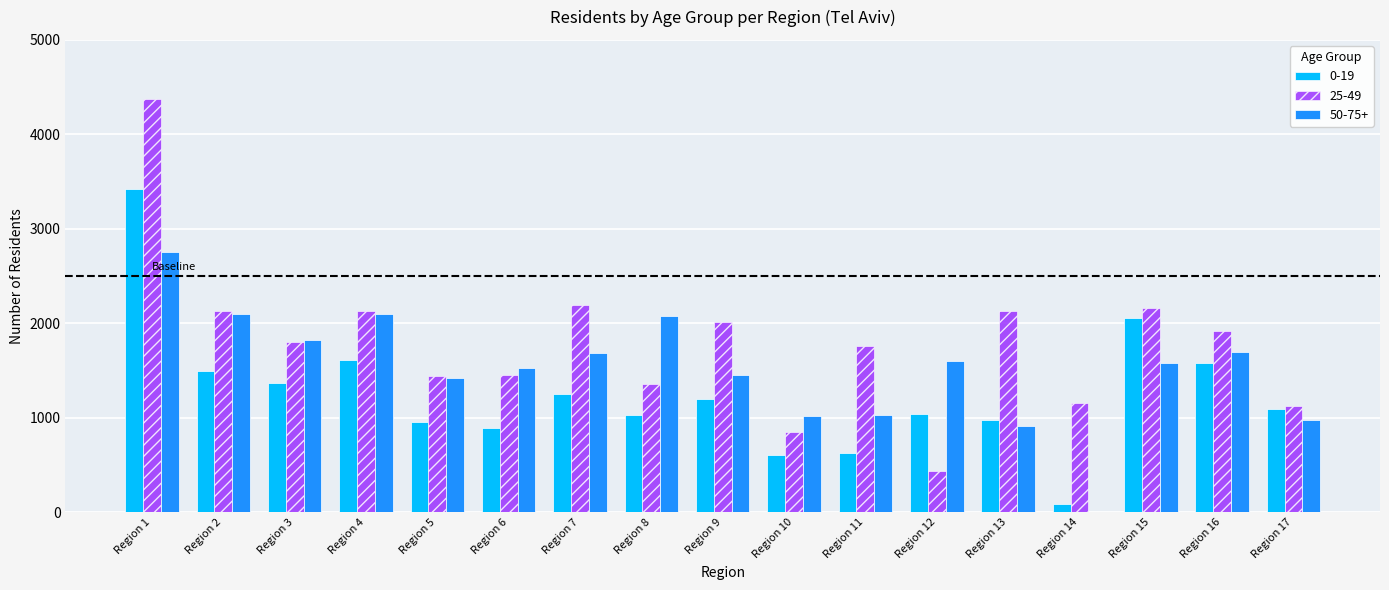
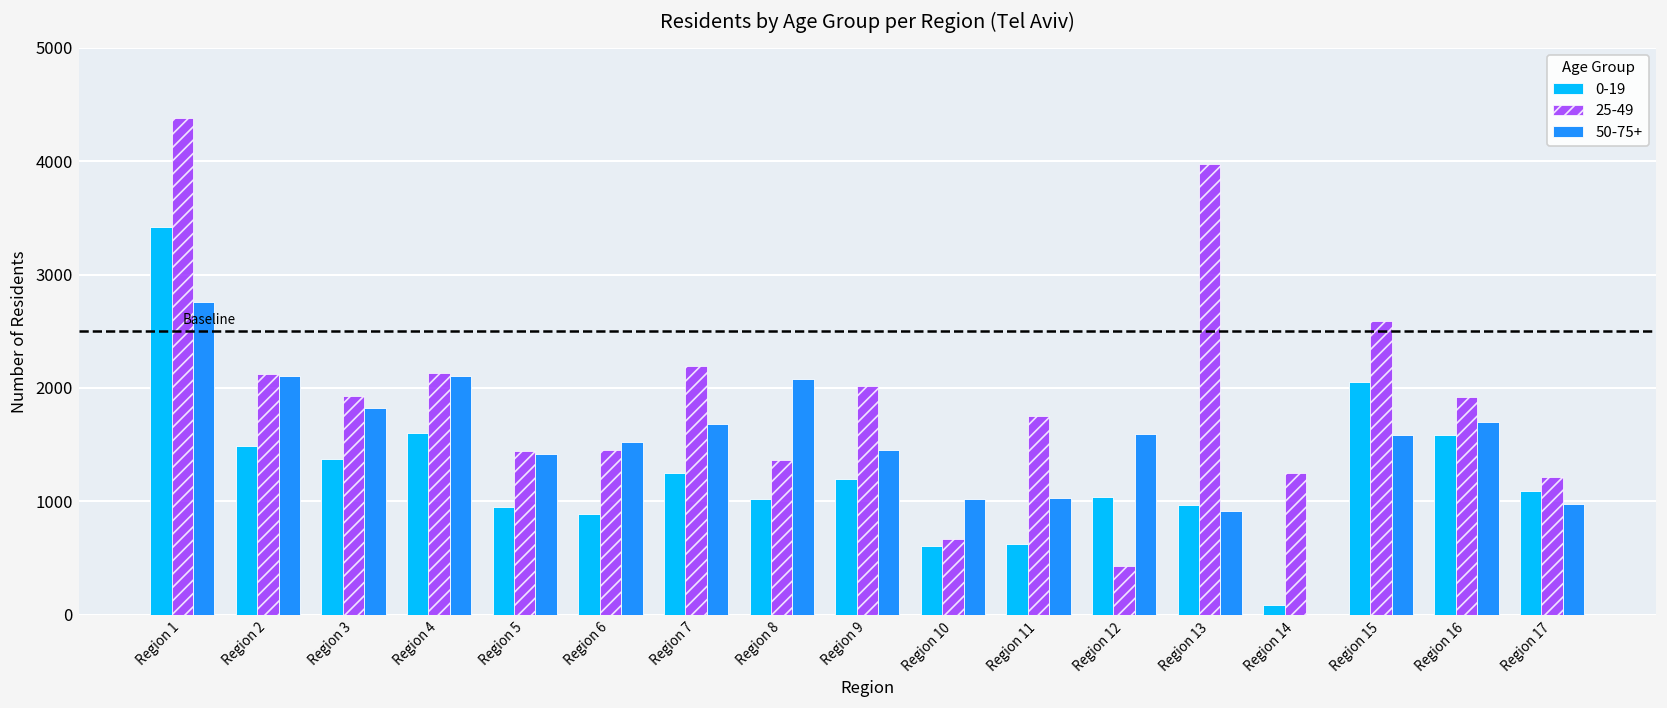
25-49, Region 3: 1800 -> 1900
25-49, Region 10: 900 -> 700
25-49, Region 13: 2100 -> 4000
25-49, Region 14: 1160 -> 1250
25-49, Region 15: 2200 -> 2600
25-49, Region 17: 1100 -> 1200
